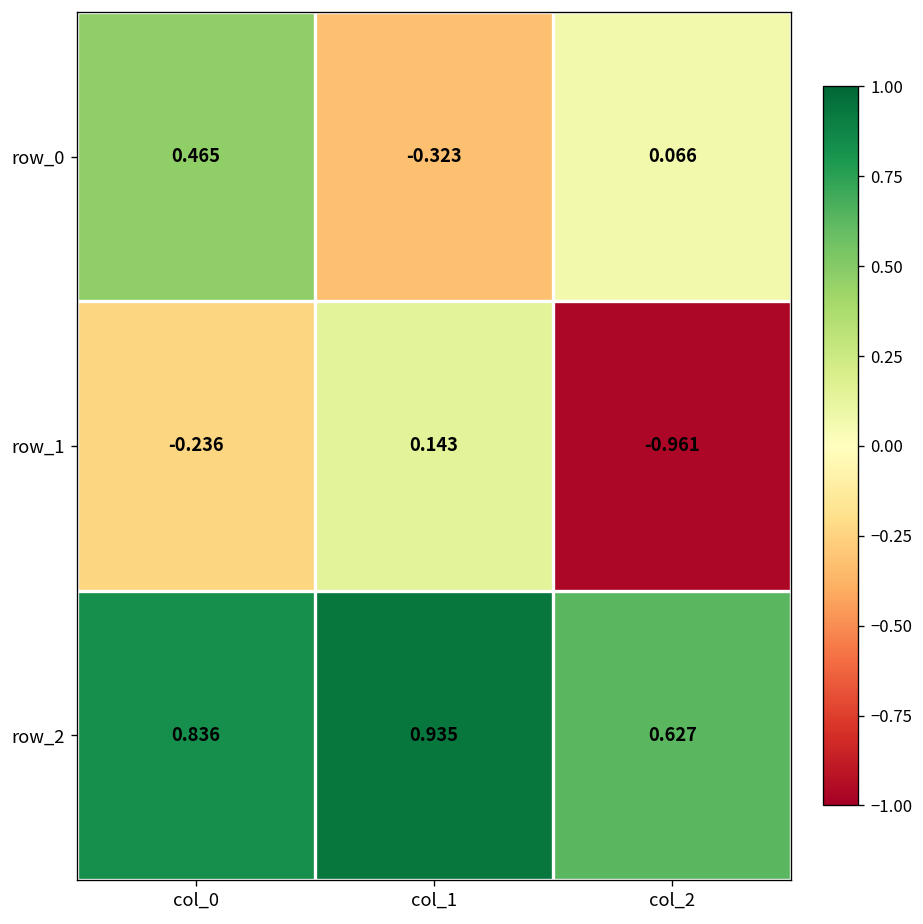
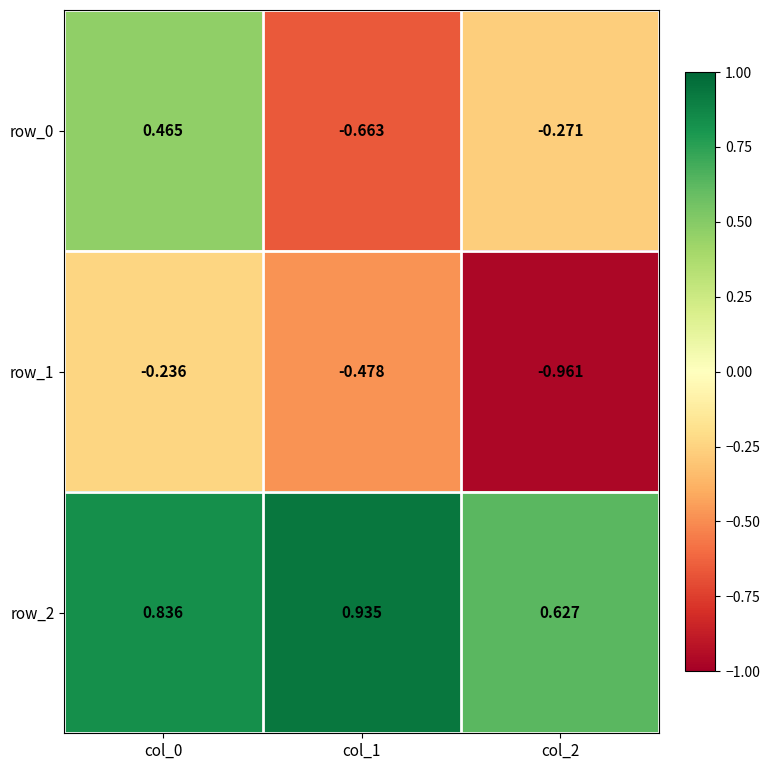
row_0, col_1: -0.323 -> -0.663
row_0, col_2: 0.066 -> -0.271
row_1, col_1: 0.143 -> -0.478
